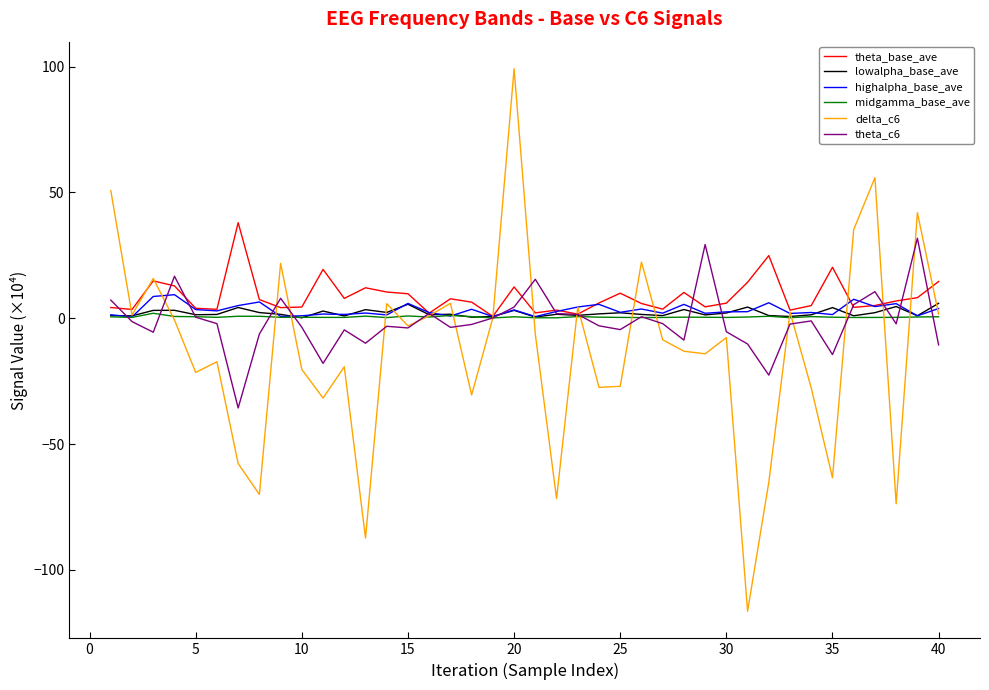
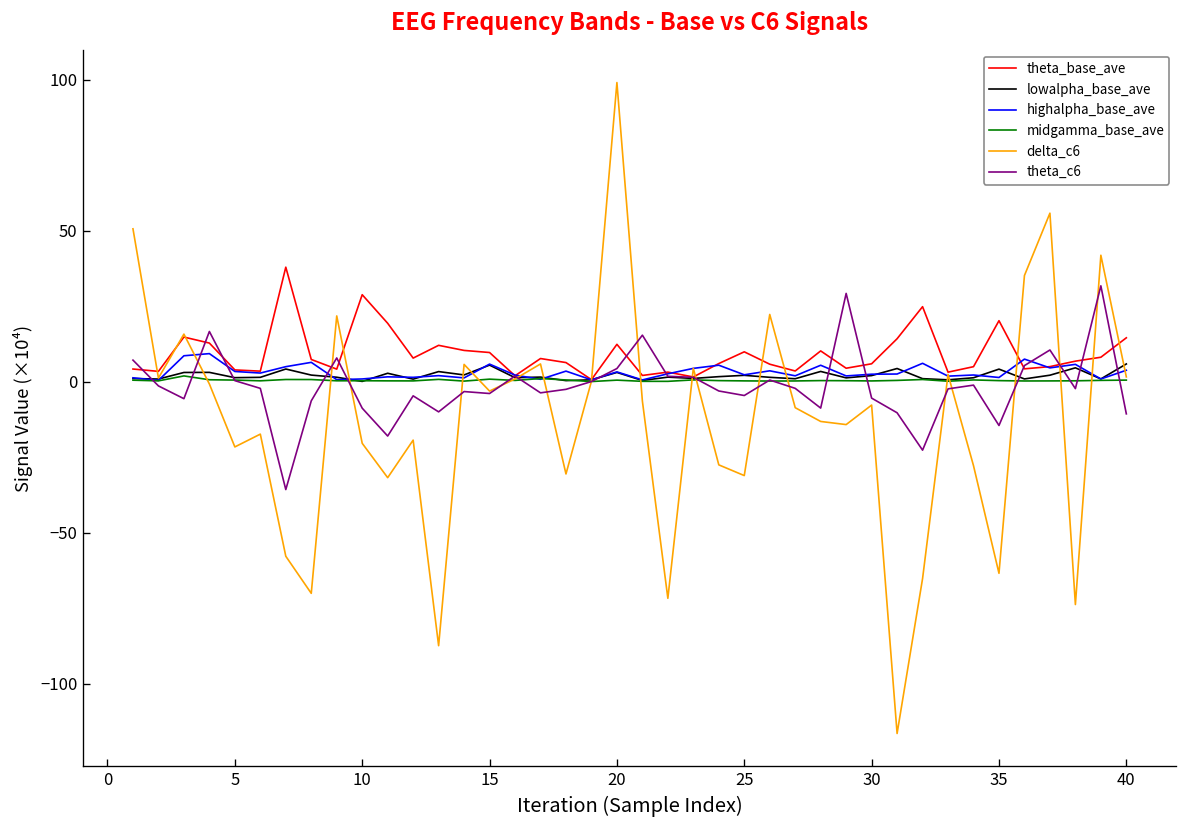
theta_base_ave, 10: 4 -> 29
theta_c6, 10: -4 -> -9
delta_c6, 25: -27 -> -31
